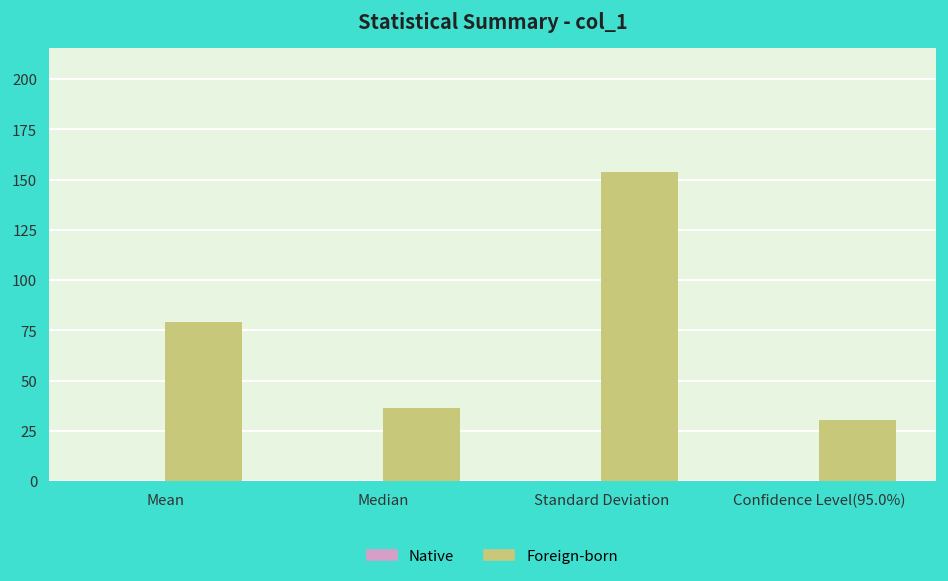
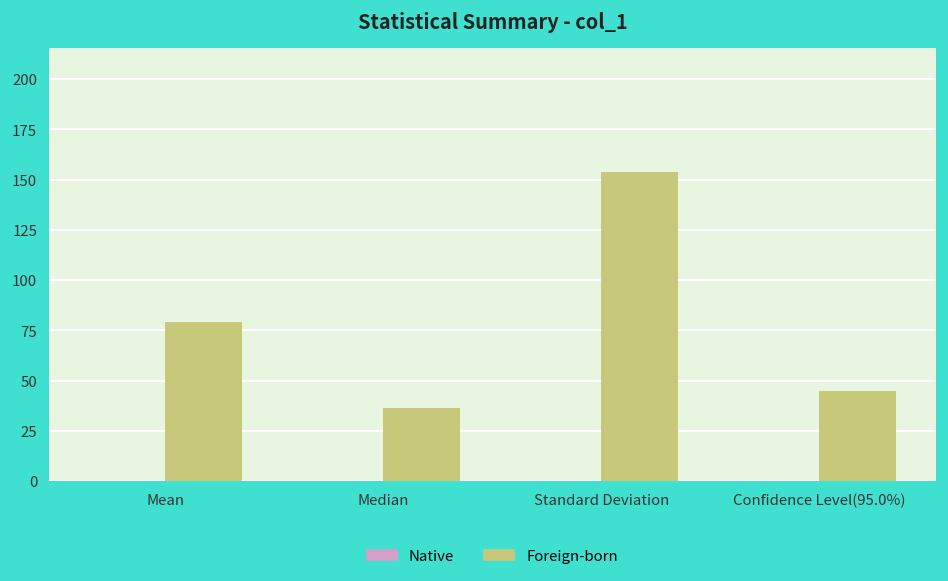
Foreign-born, Confidence Level(95.0%): 30 -> 45
